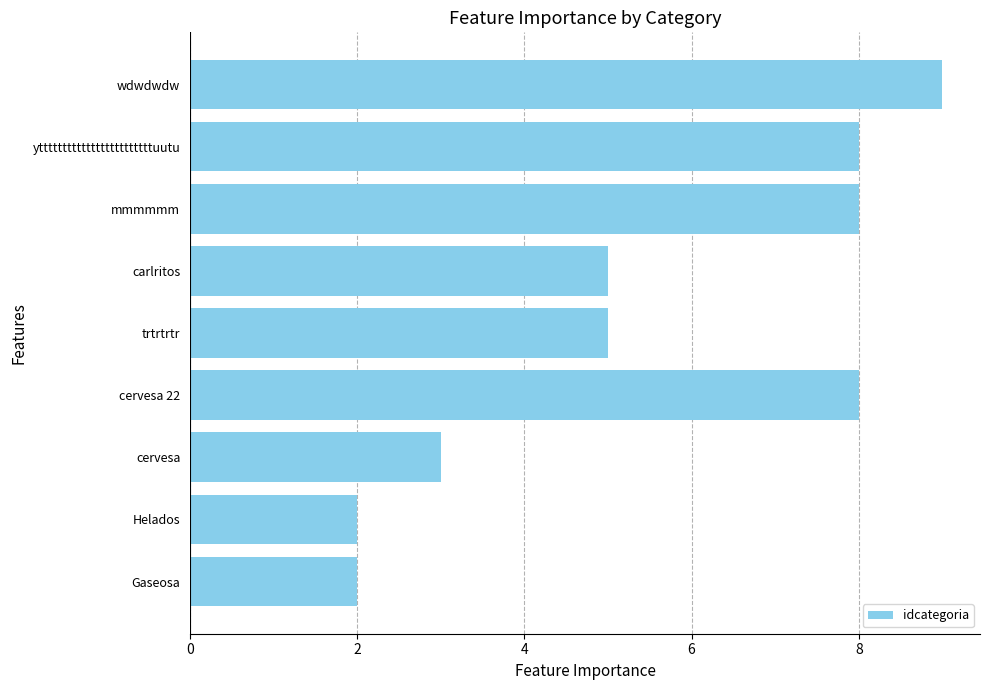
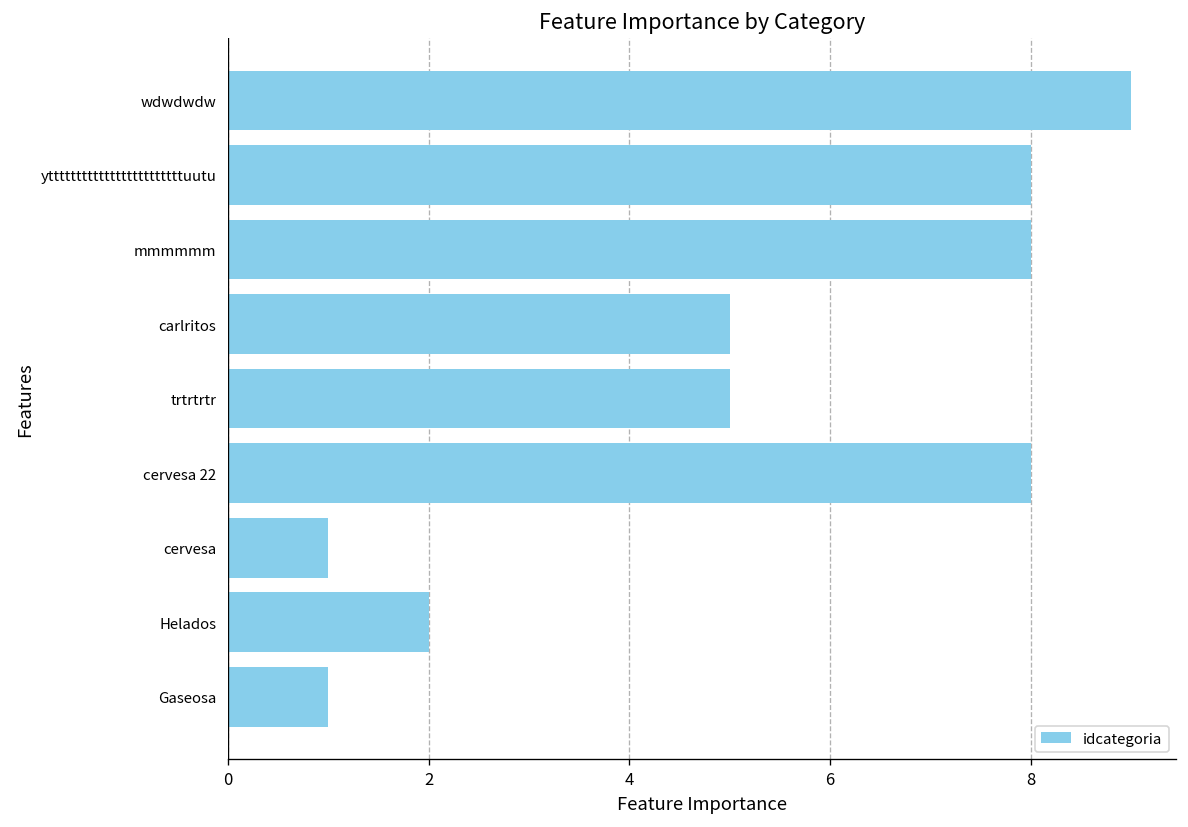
cervesa: 3 -> 1
Gaseosa: 2 -> 1
